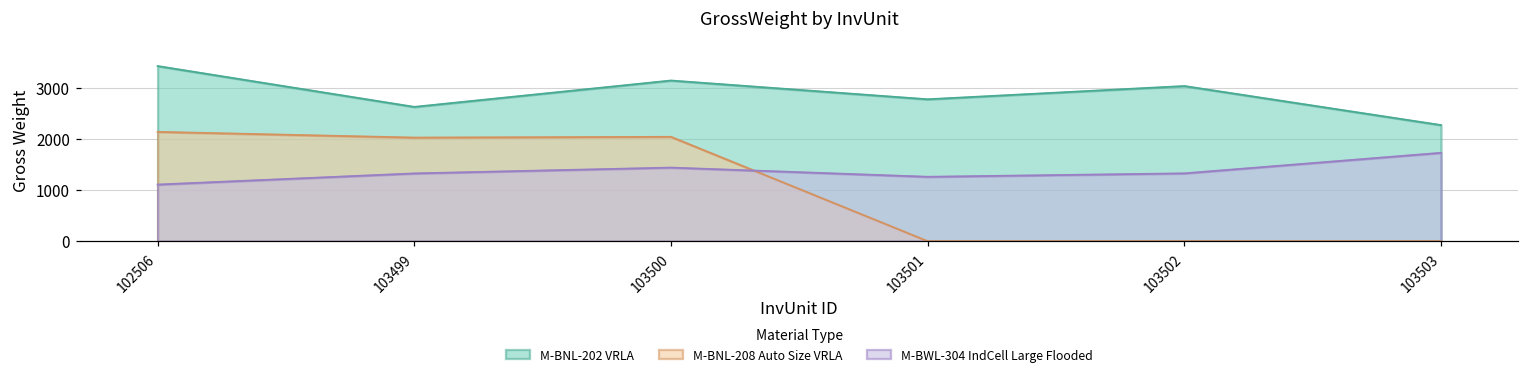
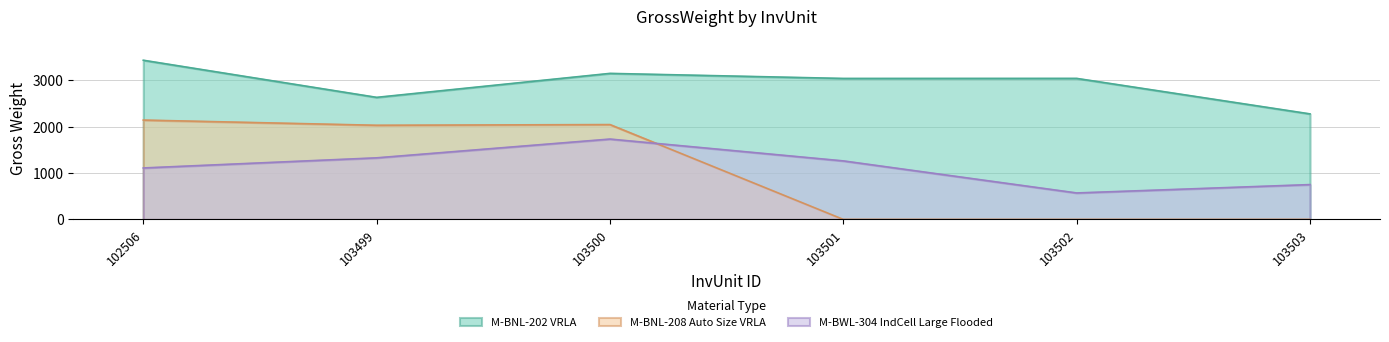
M-BWL-304 IndCell Large Flooded, 103500: 1400 -> 1700
M-BNL-202 VRLA, 103501: 2800 -> 3000
M-BWL-304 IndCell Large Flooded, 103502: 1300 -> 600
M-BWL-304 IndCell Large Flooded, 103503: 1700 -> 800
